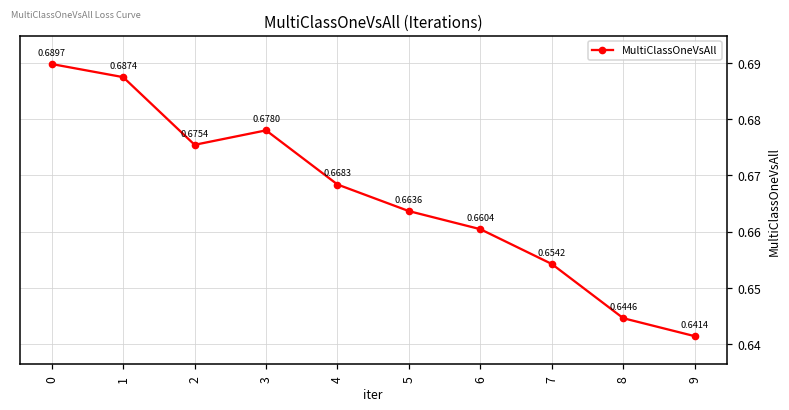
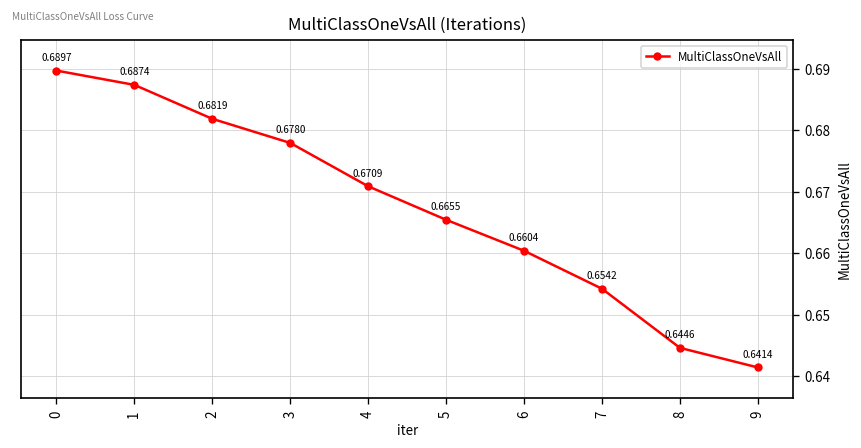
2: 0.6754 -> 0.6819
4: 0.6683 -> 0.6709
5: 0.6636 -> 0.6655
